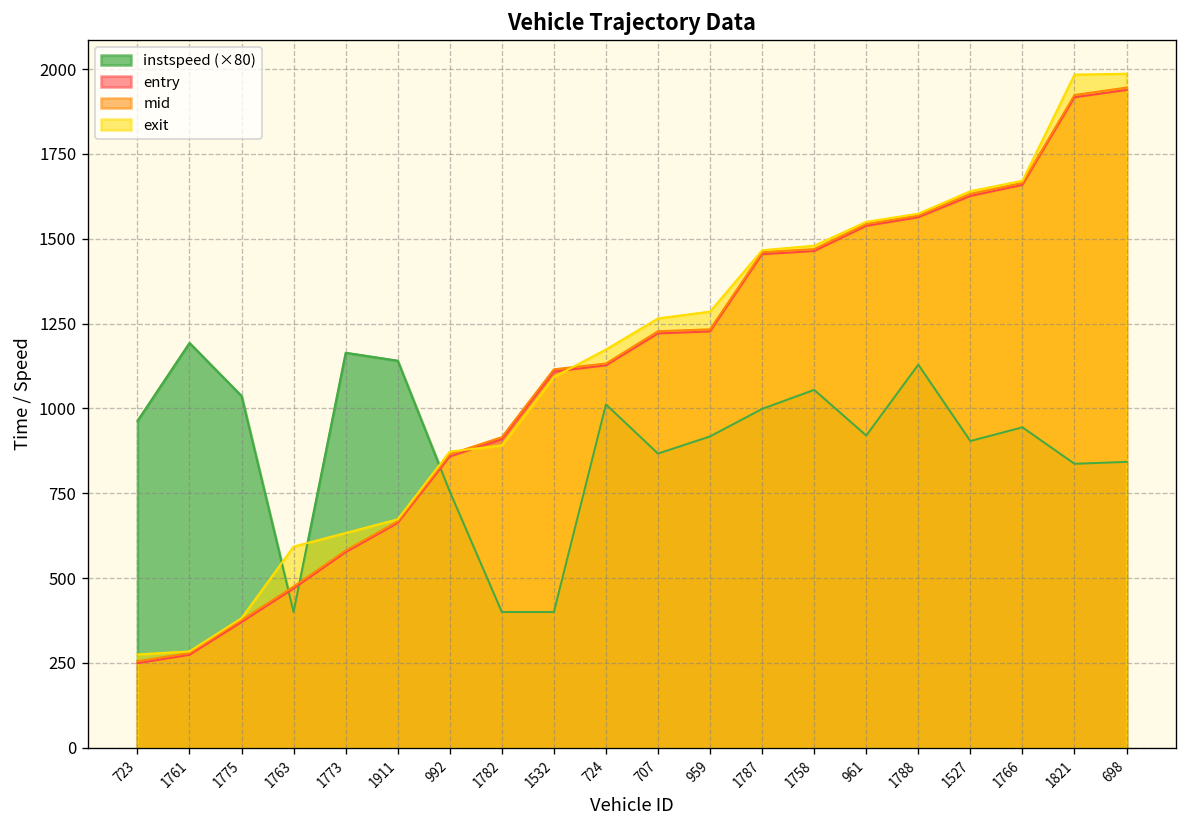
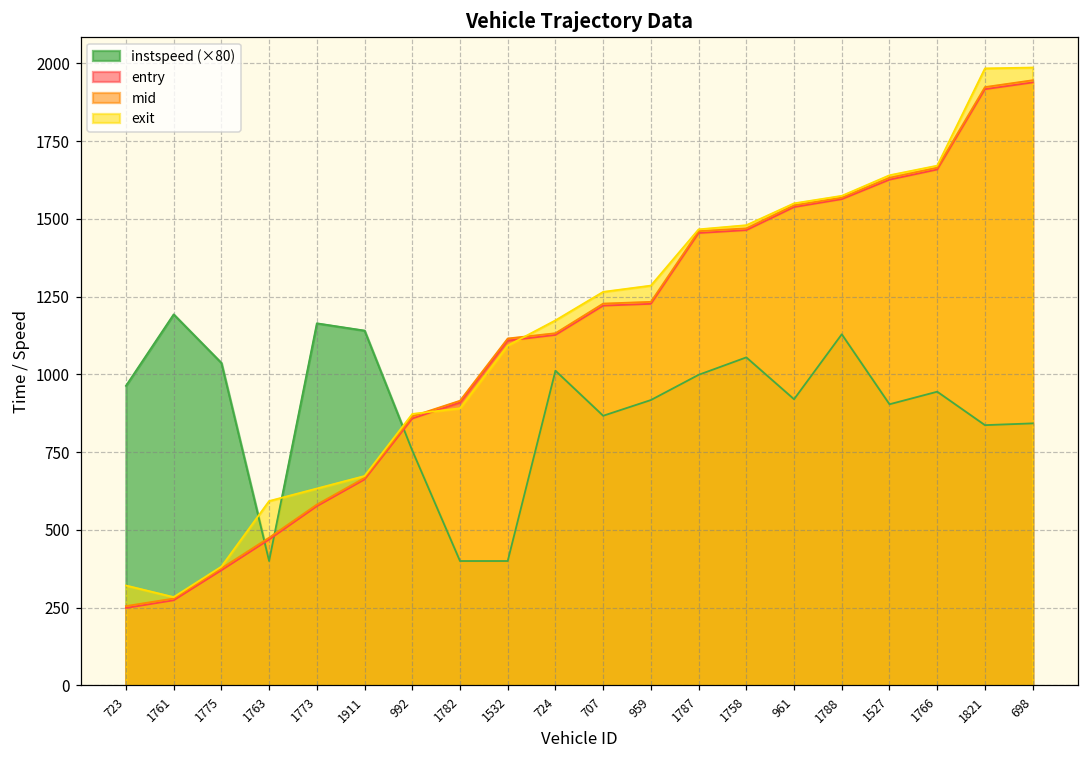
exit, 723: 280 -> 320
